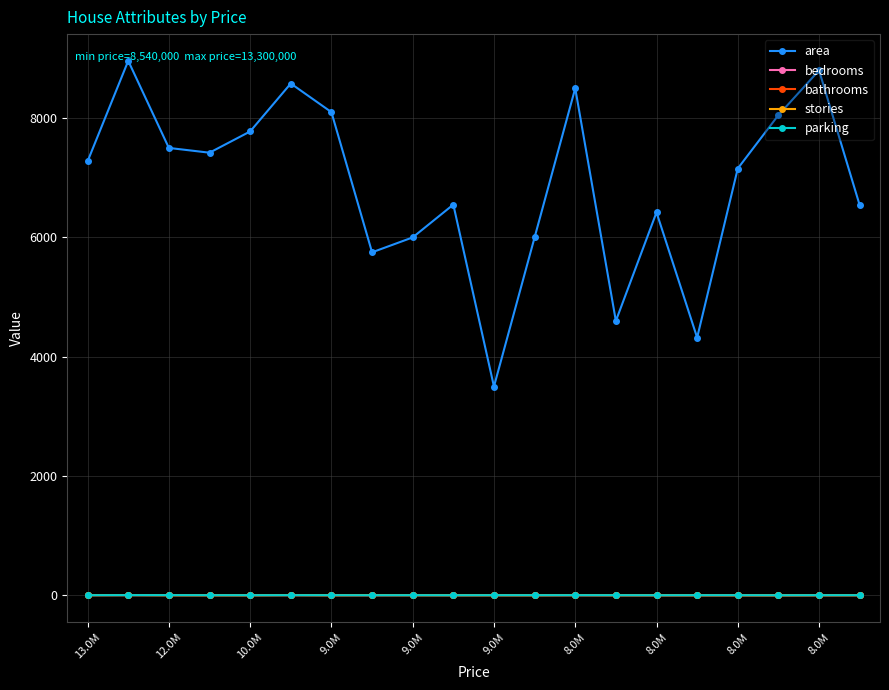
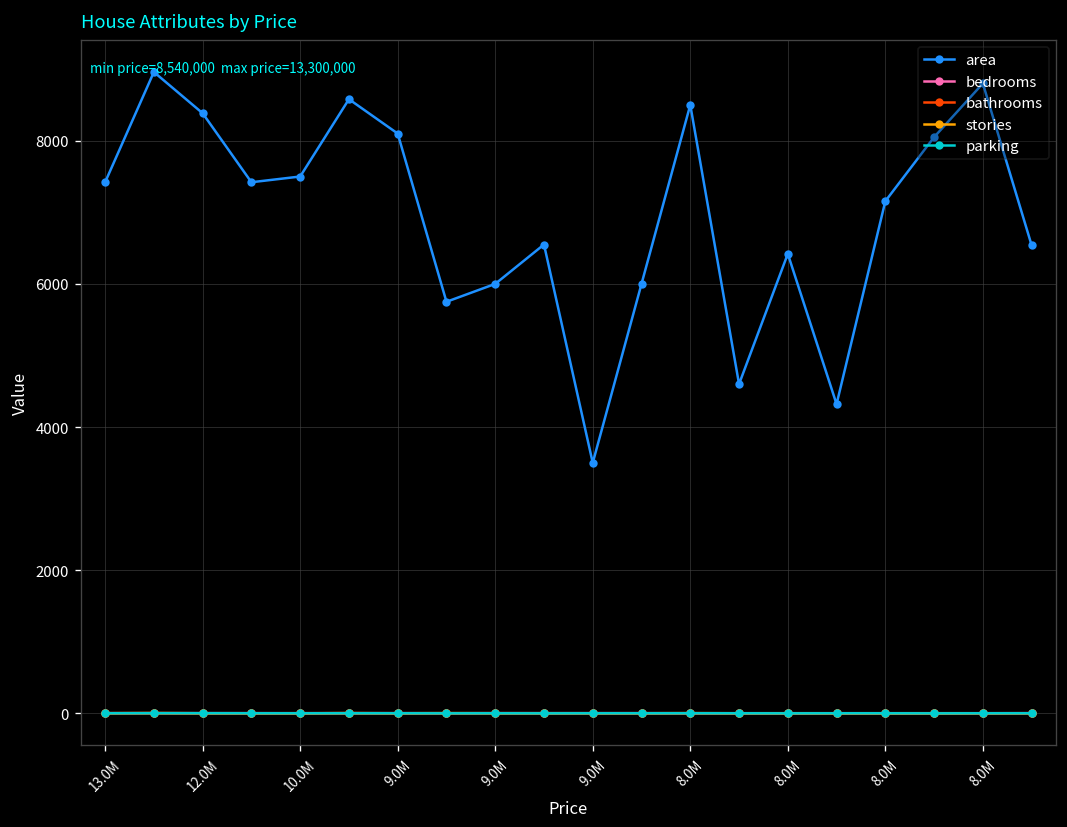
area, 13.0M: 7300 -> 7400
area, 12.0M: 7500 -> 8400
area, 10.0M: 7800 -> 7500
